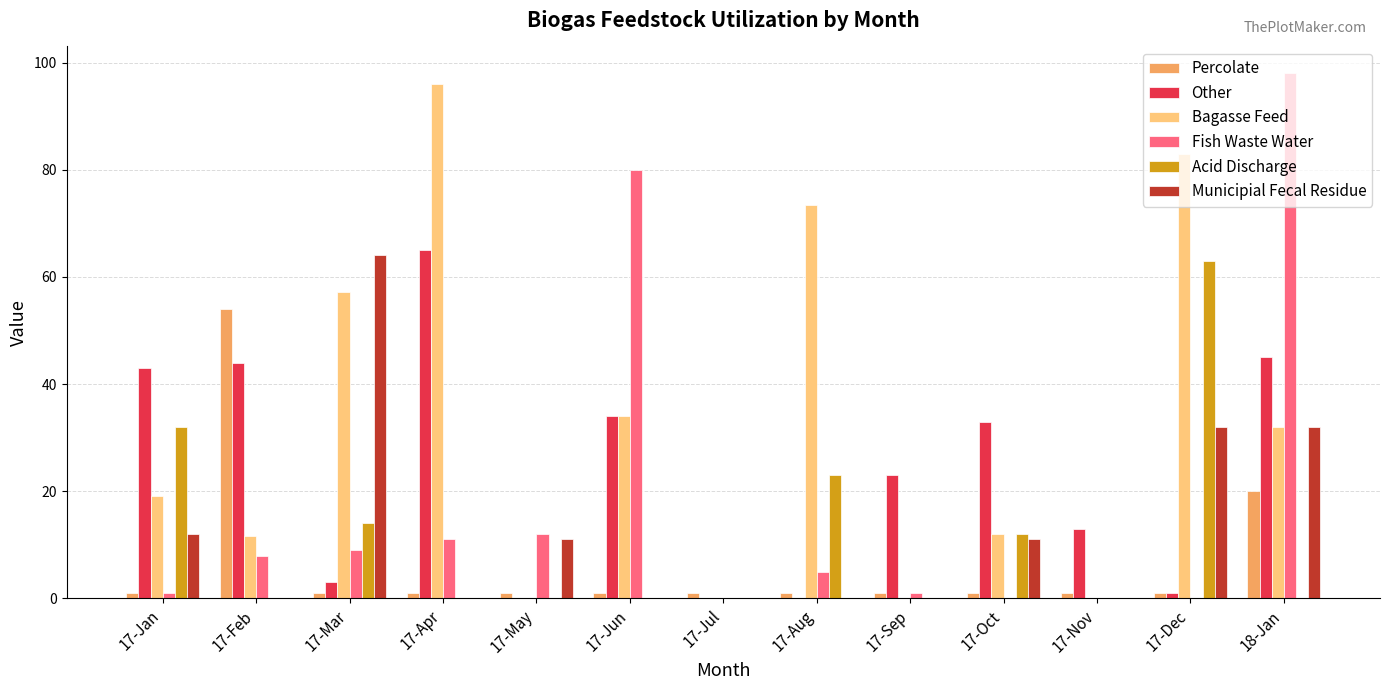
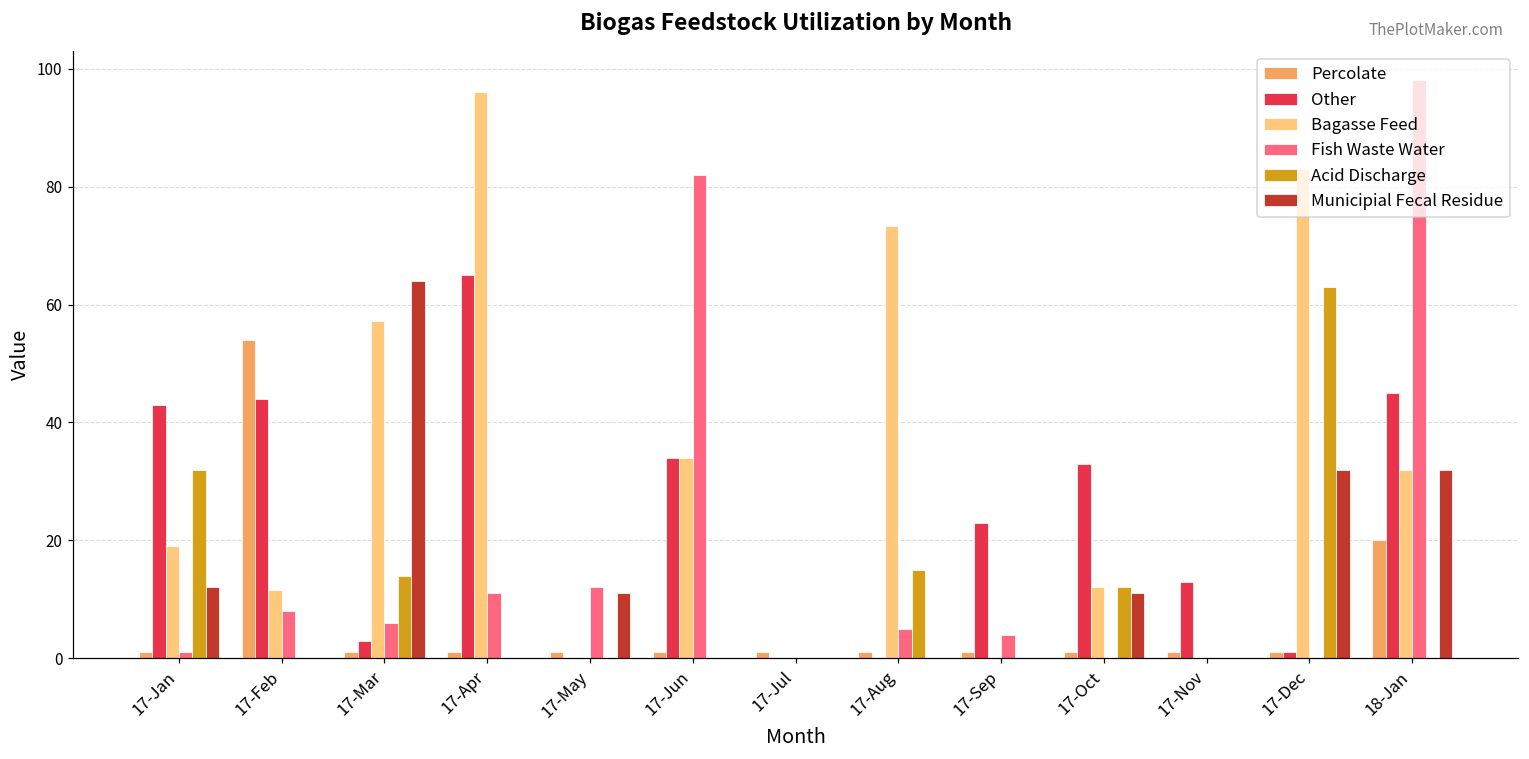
Fish Waste Water, 17-Mar: 9 -> 6
Fish Waste Water, 17-Jun: 80 -> 82
Acid Discharge, 17-Aug: 23 -> 15
Fish Waste Water, 17-Sep: 1 -> 4
